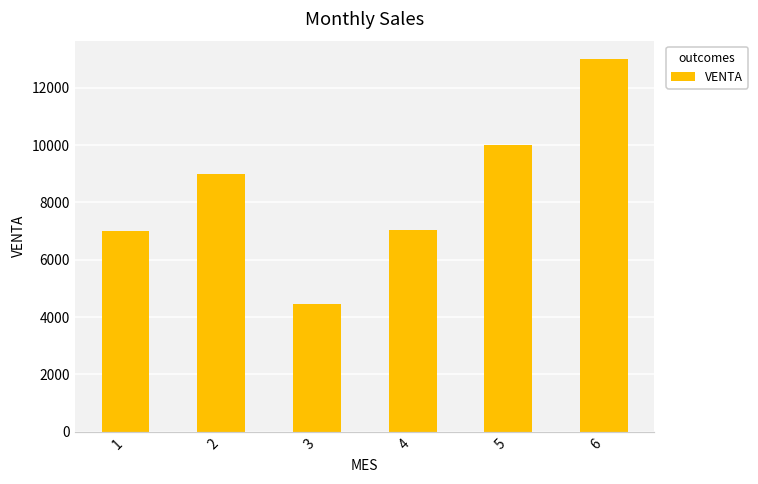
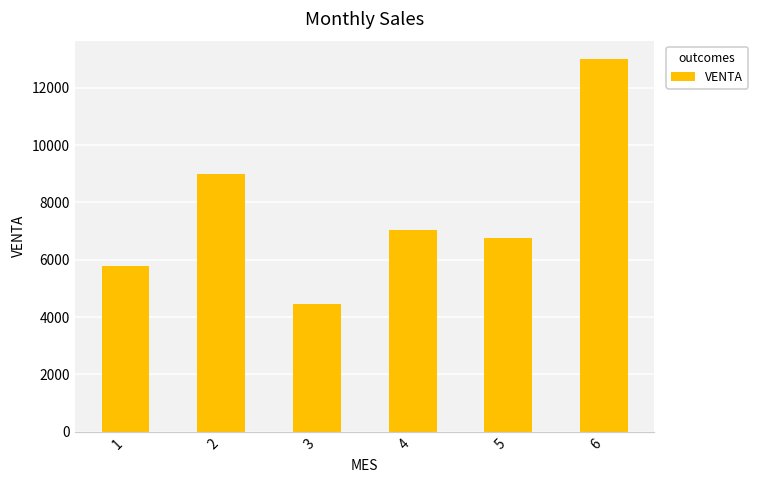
1: 7000 -> 5800
5: 10000 -> 6800
